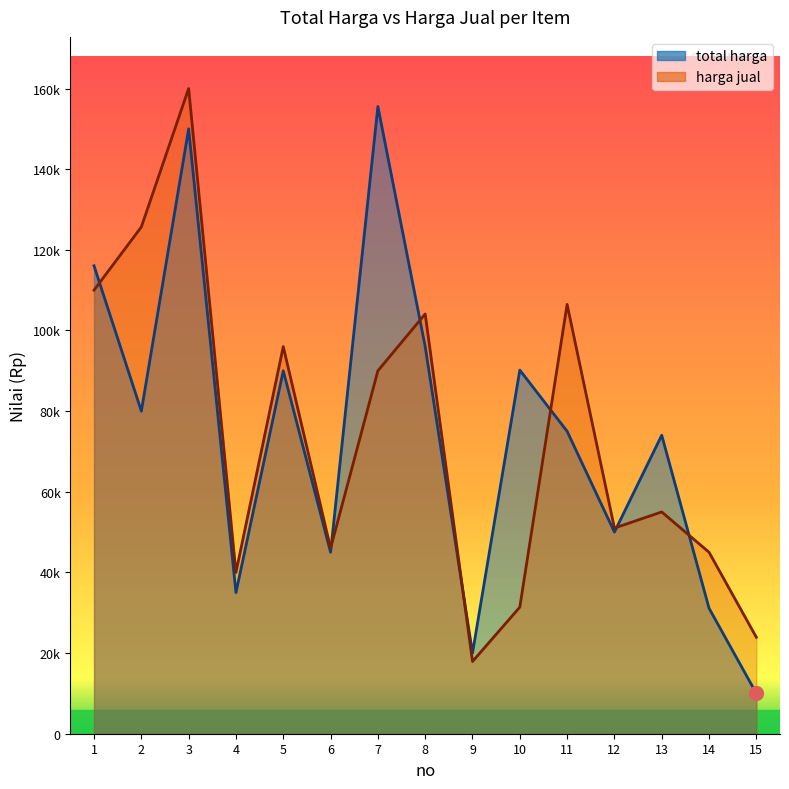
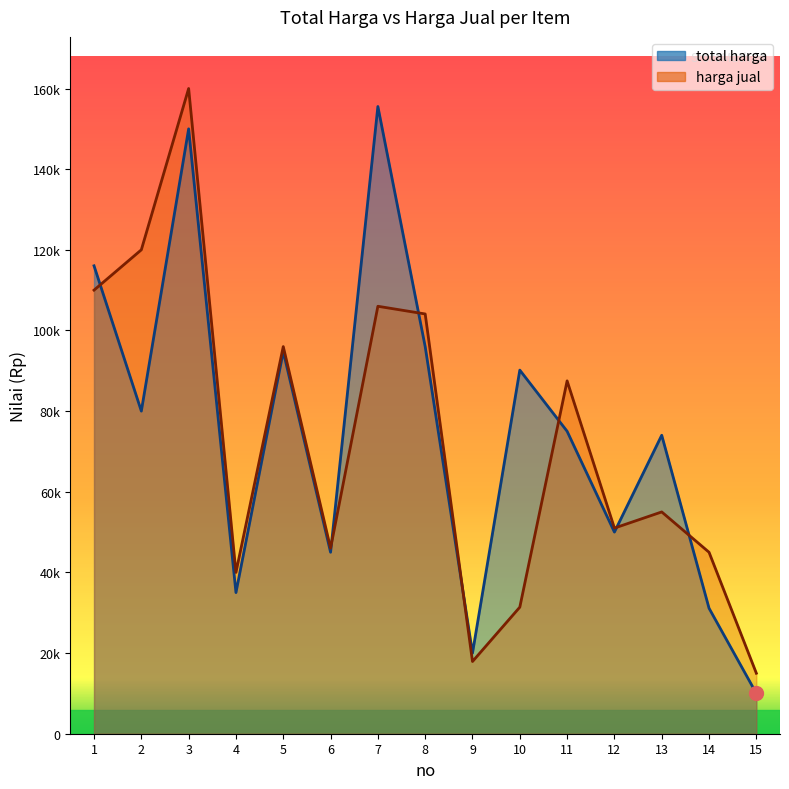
harga jual, 2: 126000 -> 120000
total harga, 5: 90000 -> 95000
harga jual, 7: 90000 -> 106000
harga jual, 11: 106000 -> 88000
harga jual, 15: 24000 -> 15000
